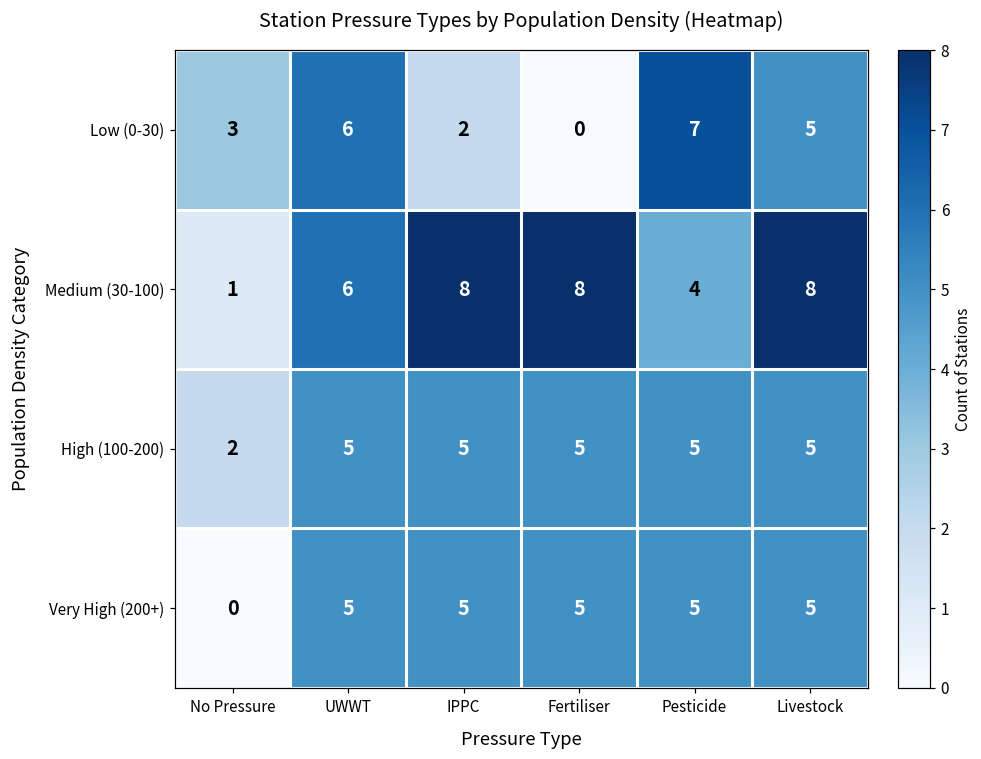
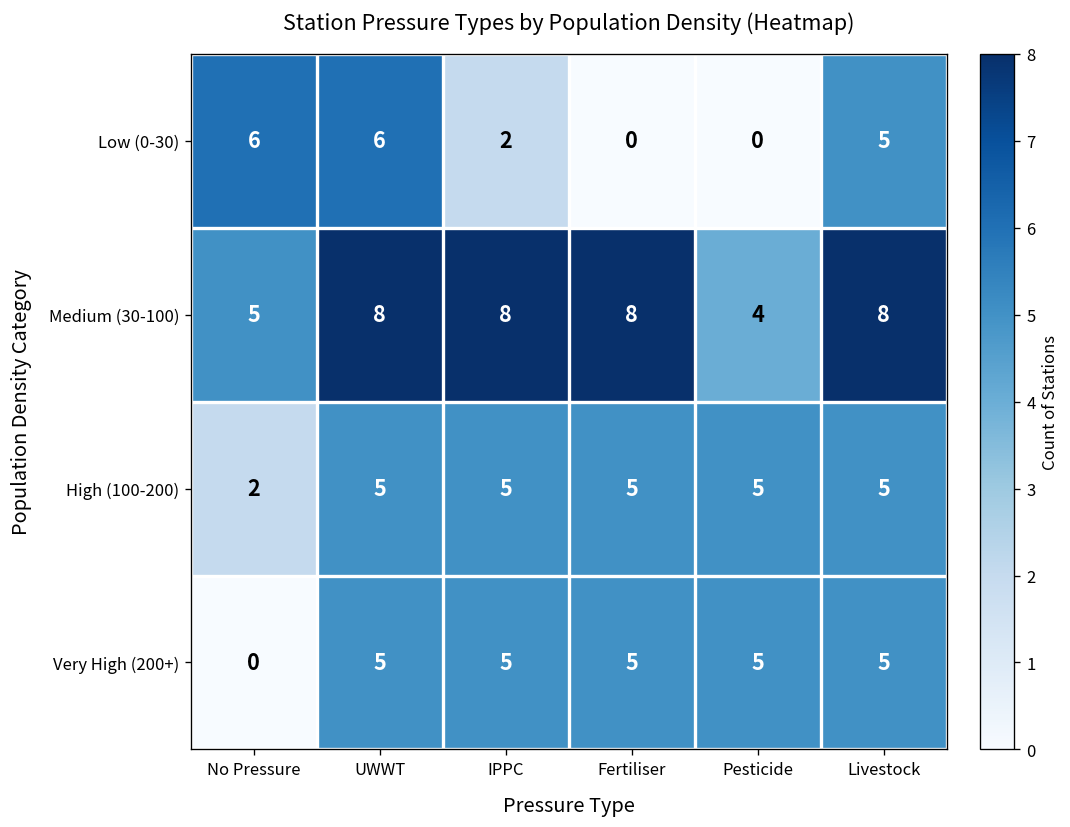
Low (0-30), No Pressure: 3 -> 6
Low (0-30), Pesticide: 7 -> 0
Medium (30-100), No Pressure: 1 -> 5
Medium (30-100), UWWT: 6 -> 8
